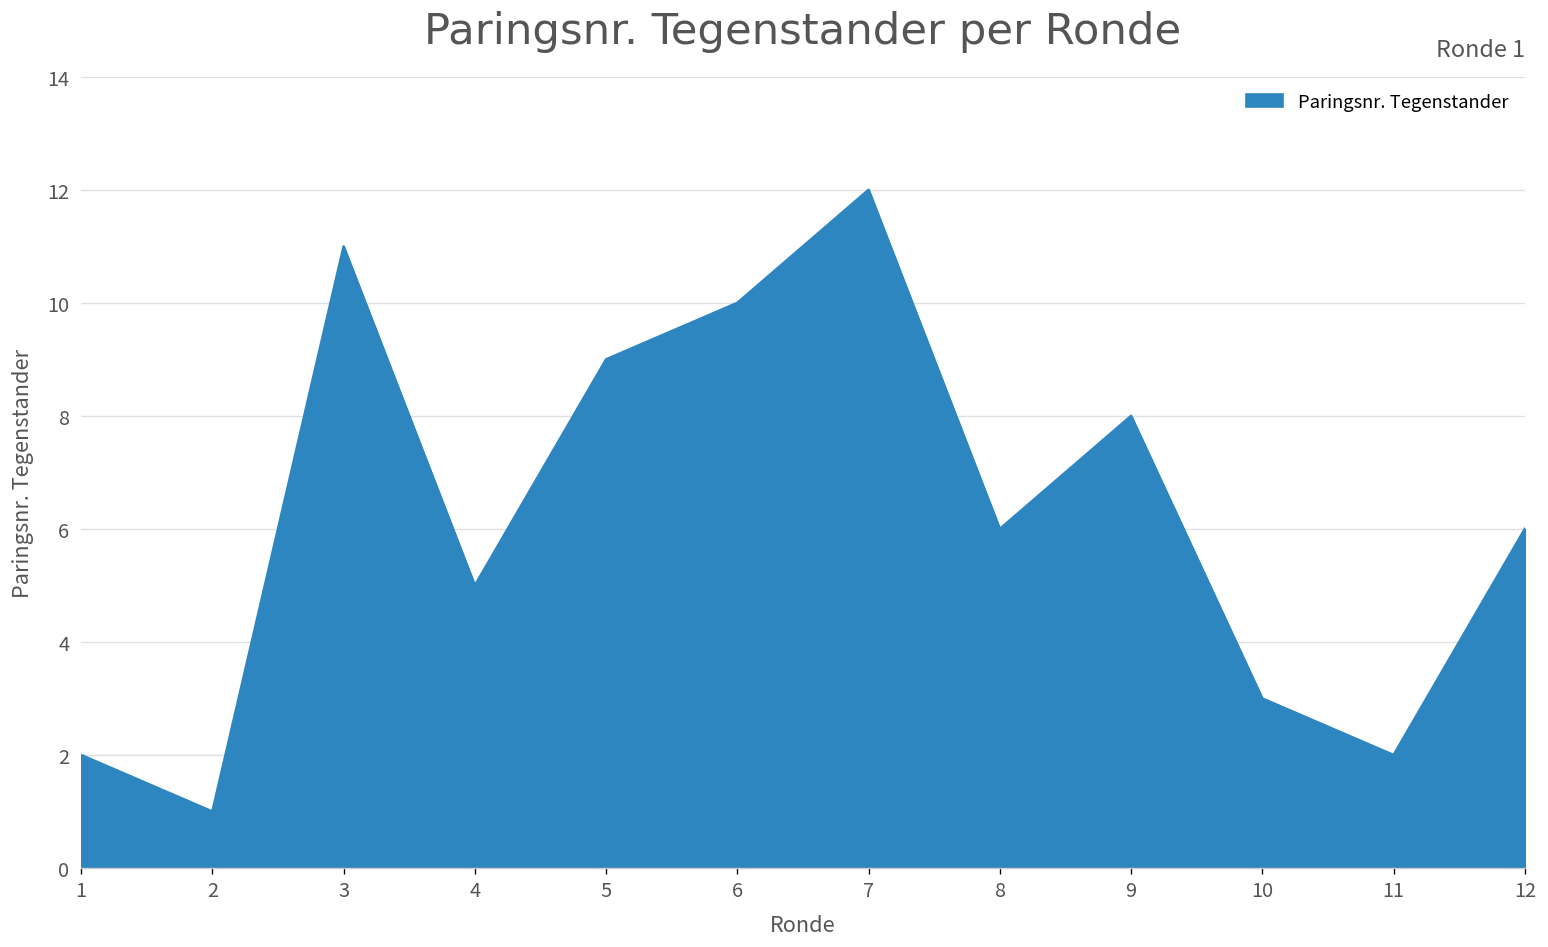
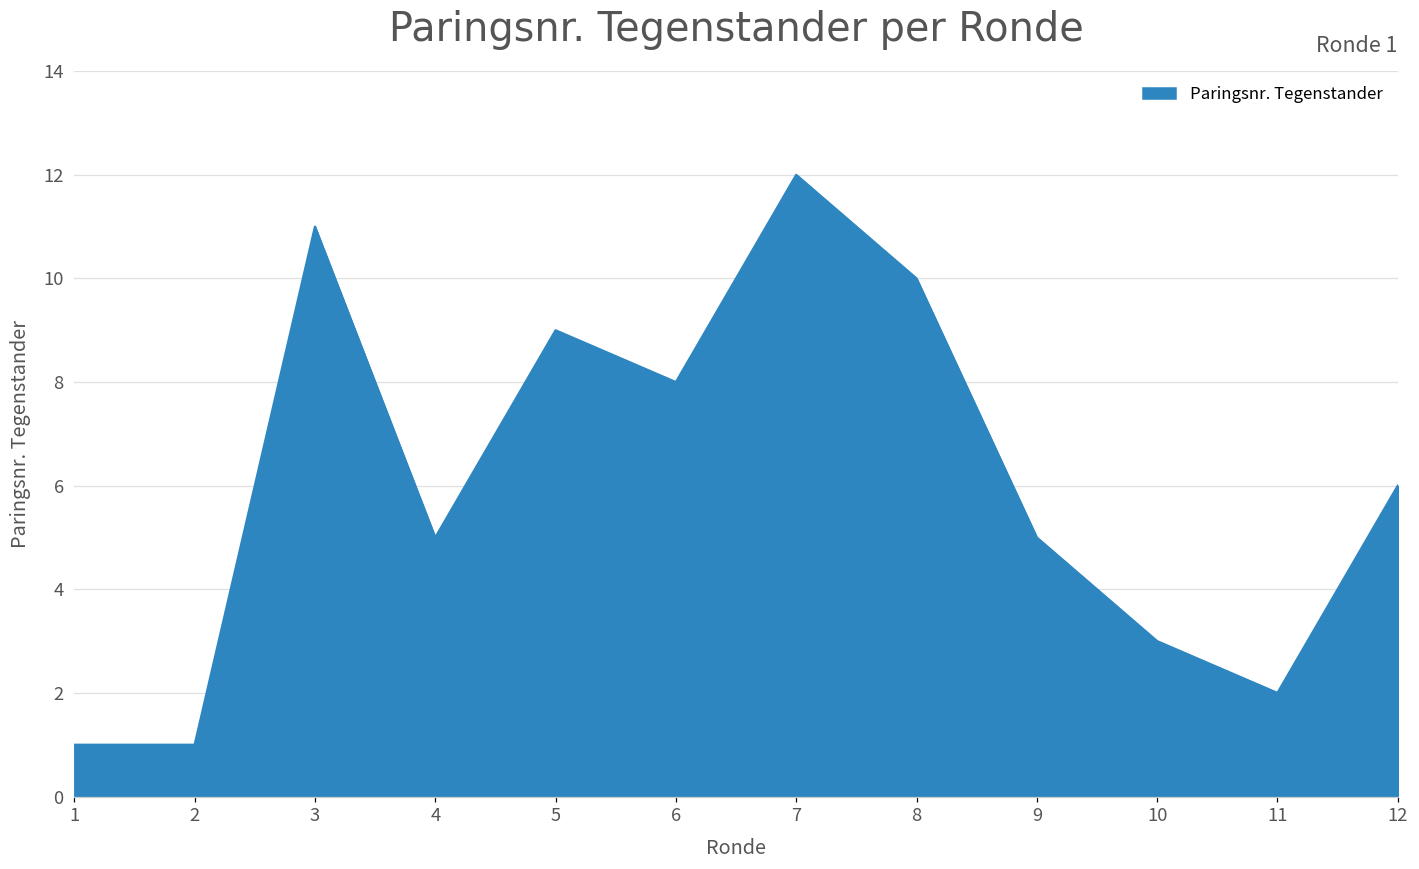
1: 2 -> 1
6: 10 -> 8
8: 6 -> 10
9: 8 -> 5
